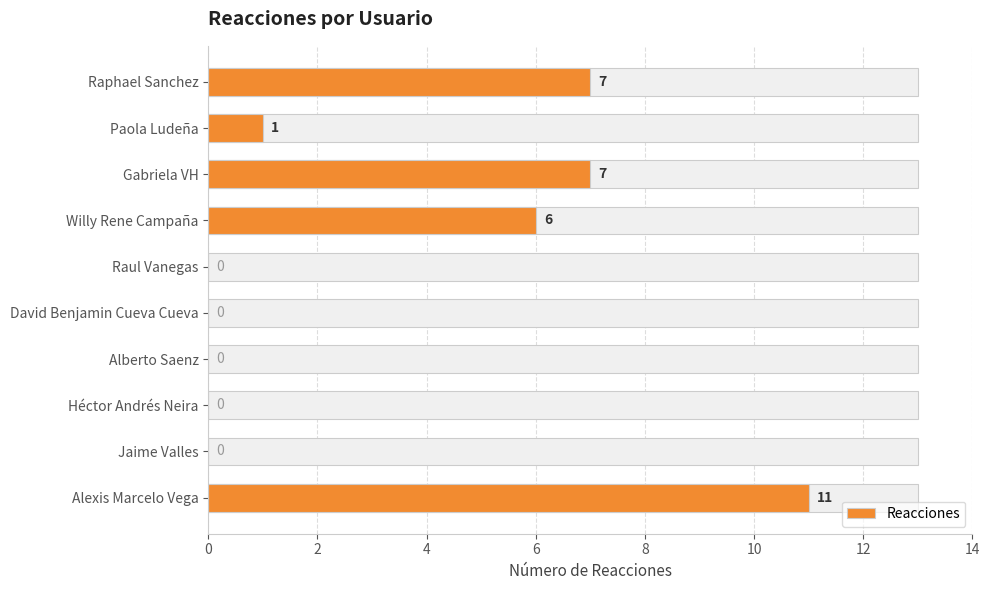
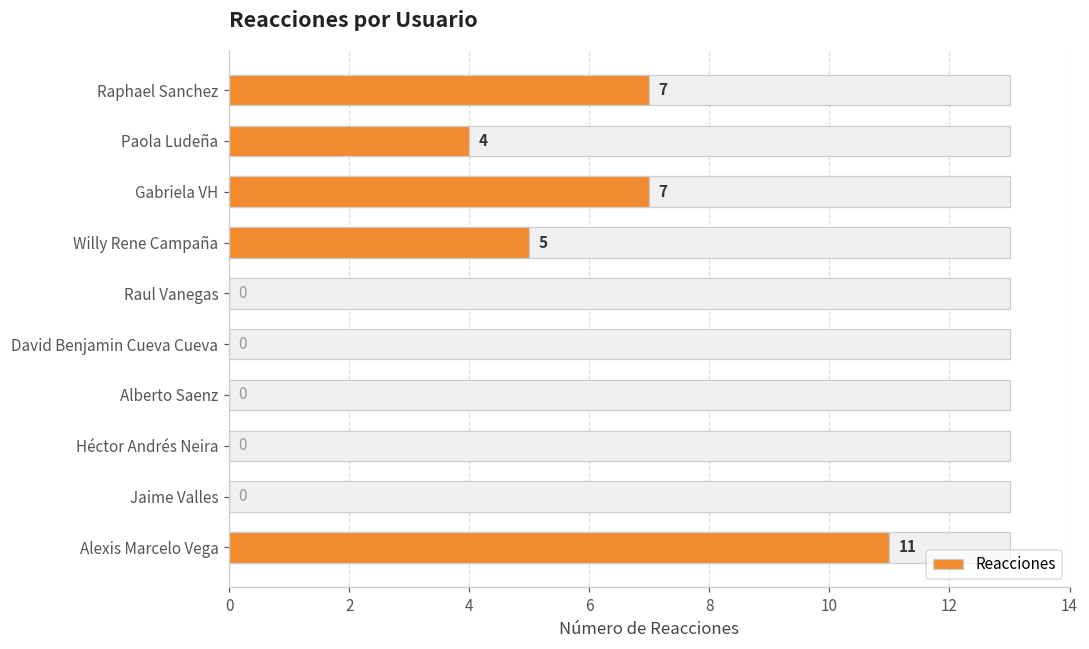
Reacciones, Paola Ludeña: 1 -> 4
Reacciones, Willy Rene Campaña: 6 -> 5
